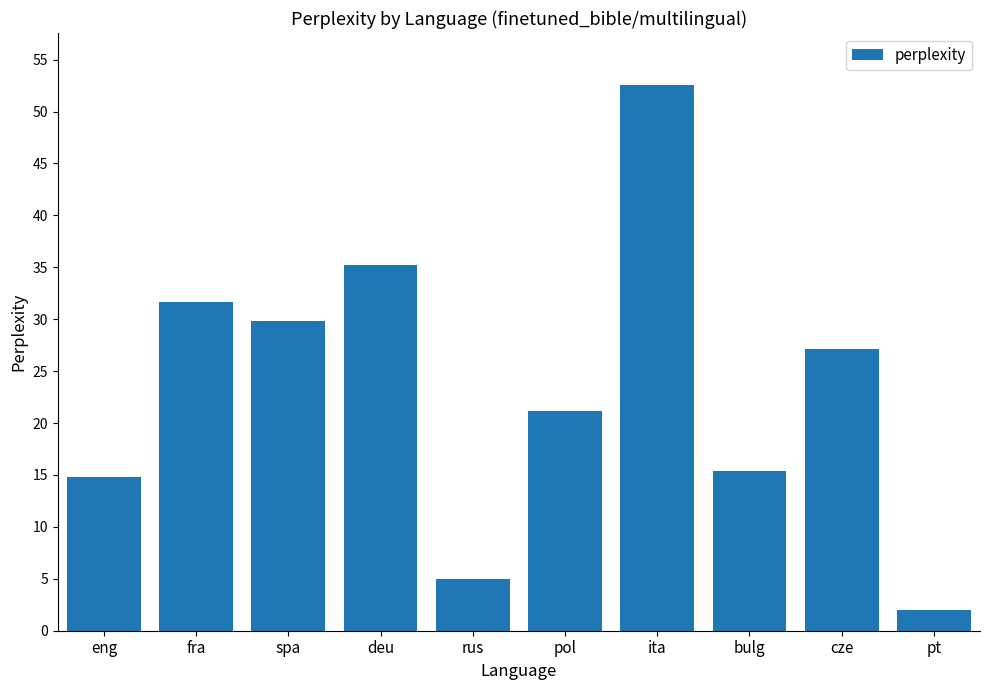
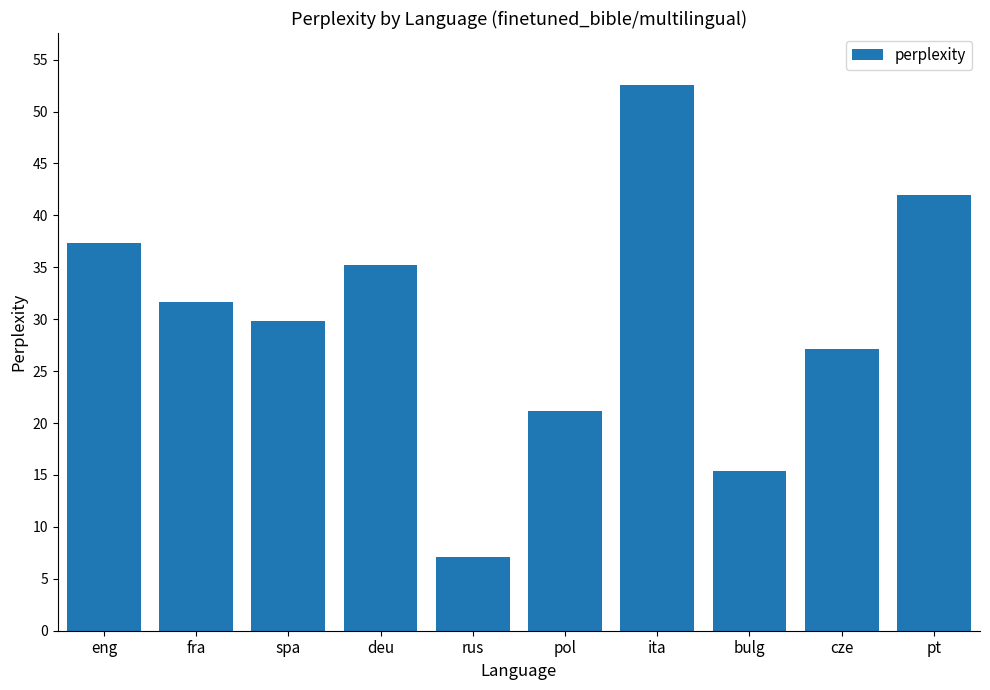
eng: 14.8 -> 37.3
rus: 5.0 -> 7.1
pt: 2.0 -> 42.0
